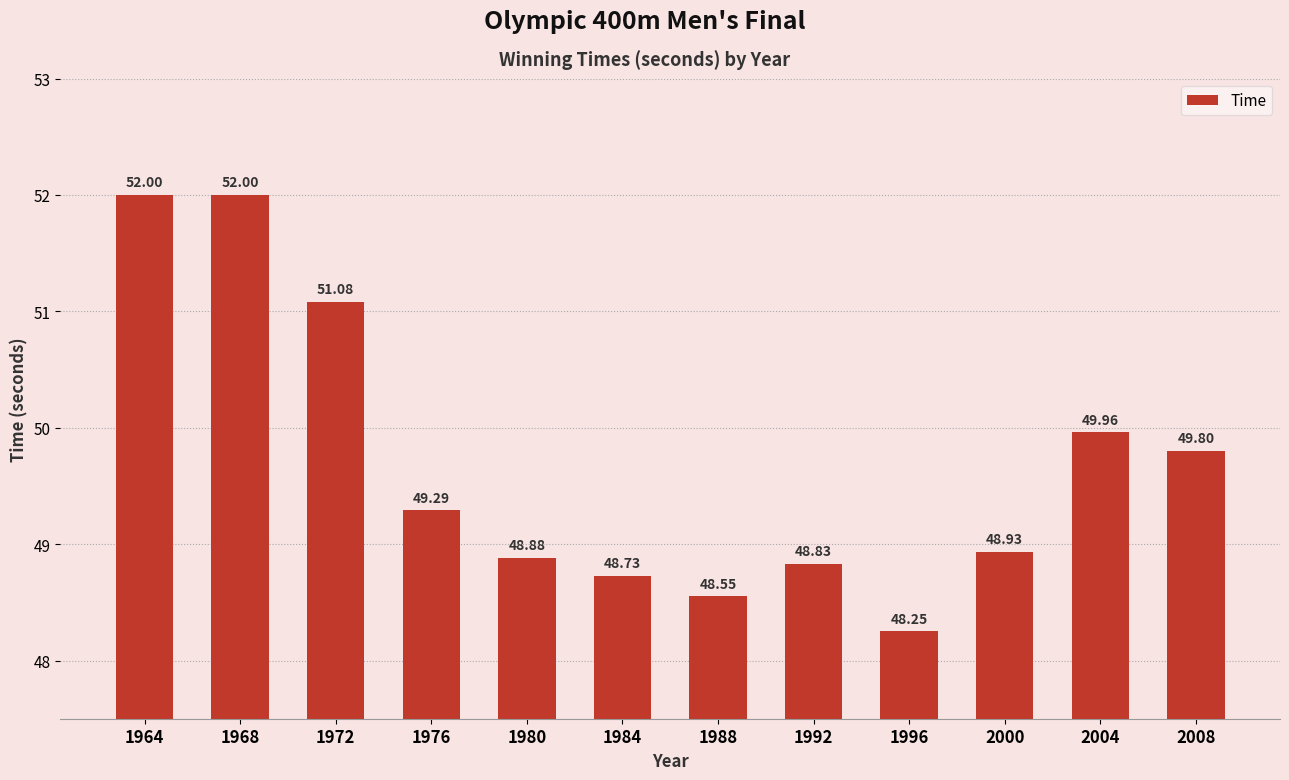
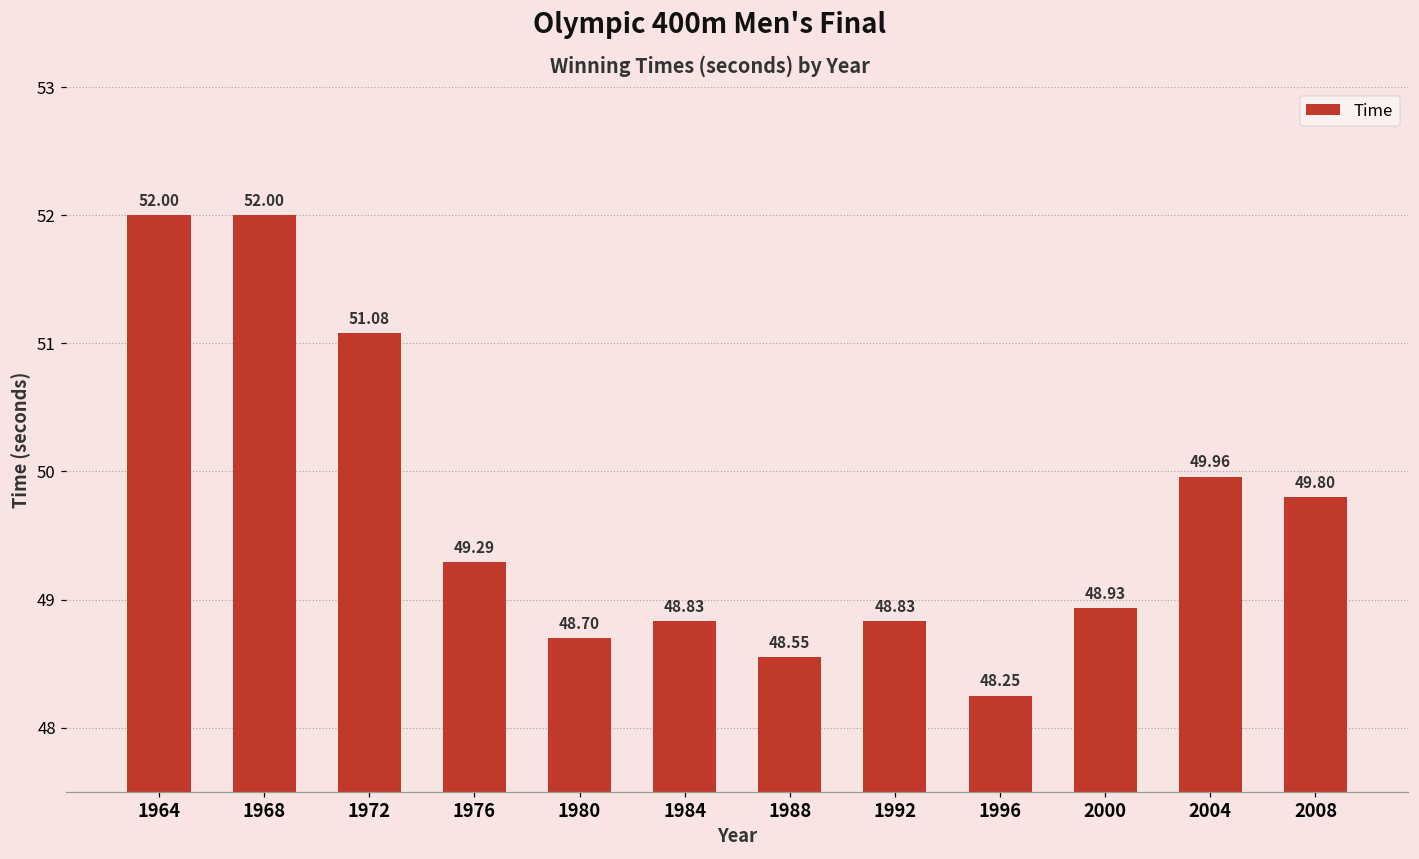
1980: 48.88 -> 48.70
1984: 48.73 -> 48.83
